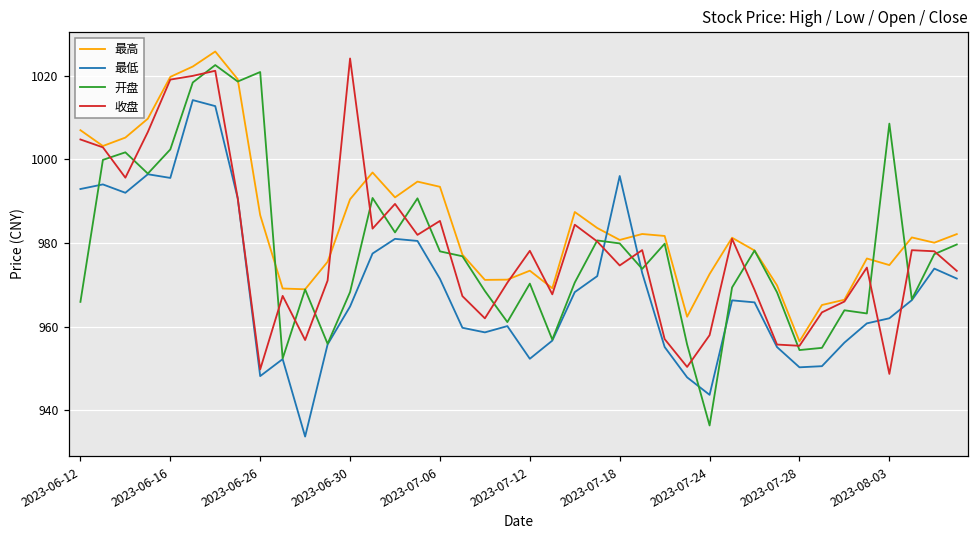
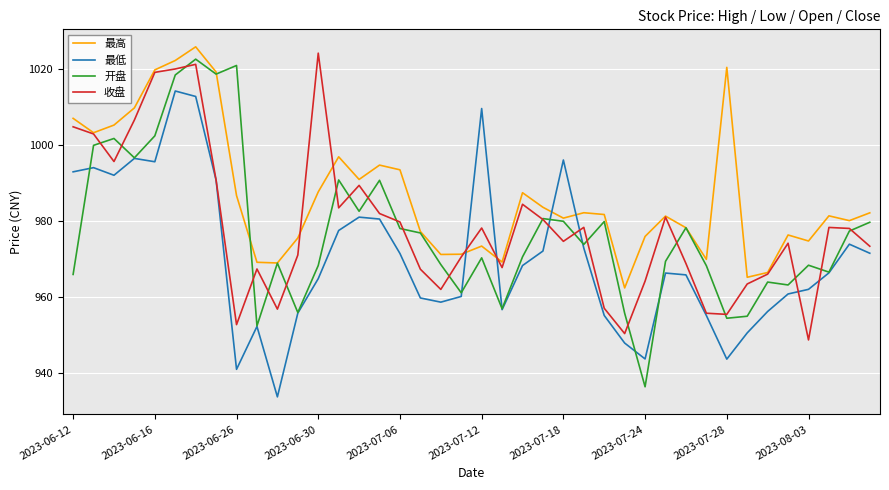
最低, 2023-06-26: 948 -> 941
收盘, 2023-06-26: 950 -> 953
最高, 2023-06-30: 990 -> 988
收盘, 2023-07-06: 985 -> 980
最低, 2023-07-12: 952 -> 1010
最高, 2023-07-24: 973 -> 976
收盘, 2023-07-24: 958 -> 964
最高, 2023-07-28: 957 -> 1020
最低, 2023-07-28: 950 -> 944
开盘, 2023-08-03: 1009 -> 968
